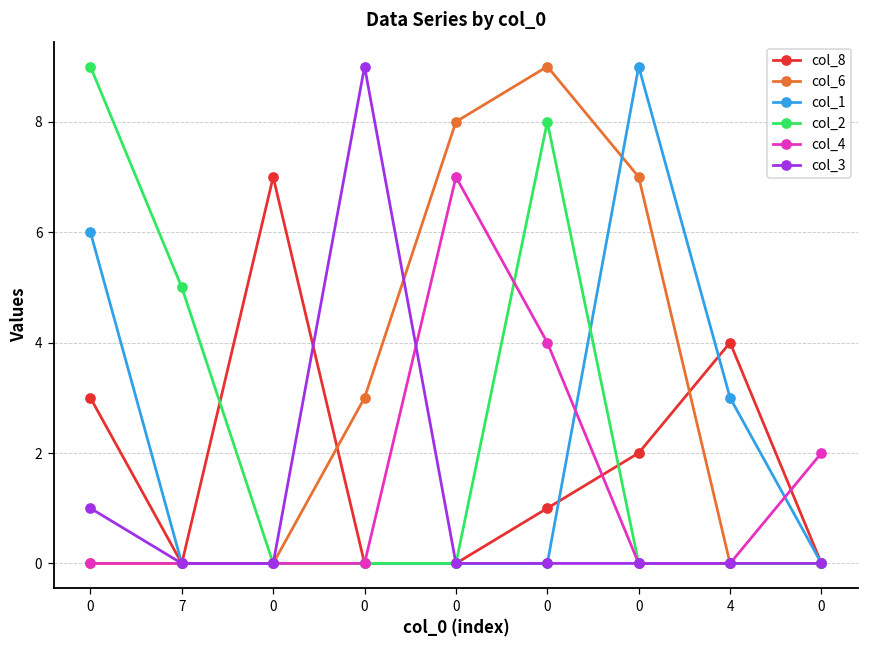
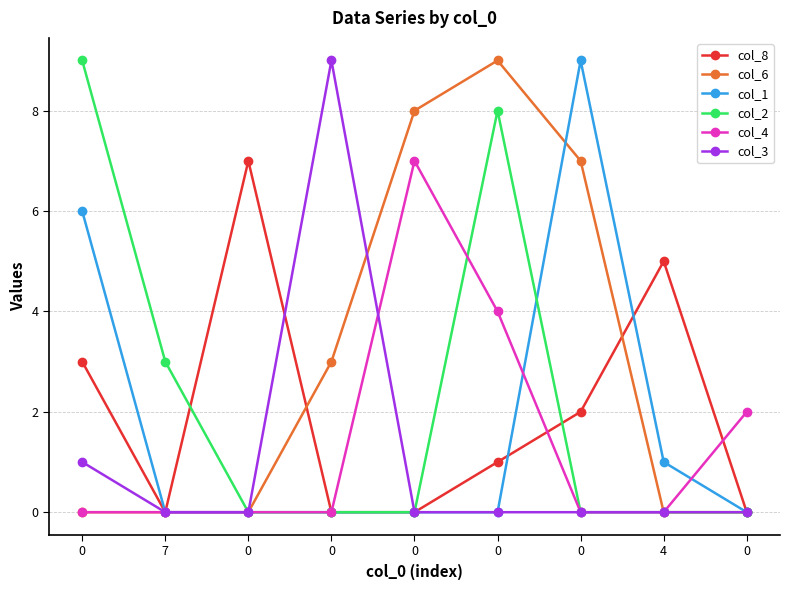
col_2, 7: 5 -> 3
col_8, 4: 4 -> 5
col_1, 4: 3 -> 1
